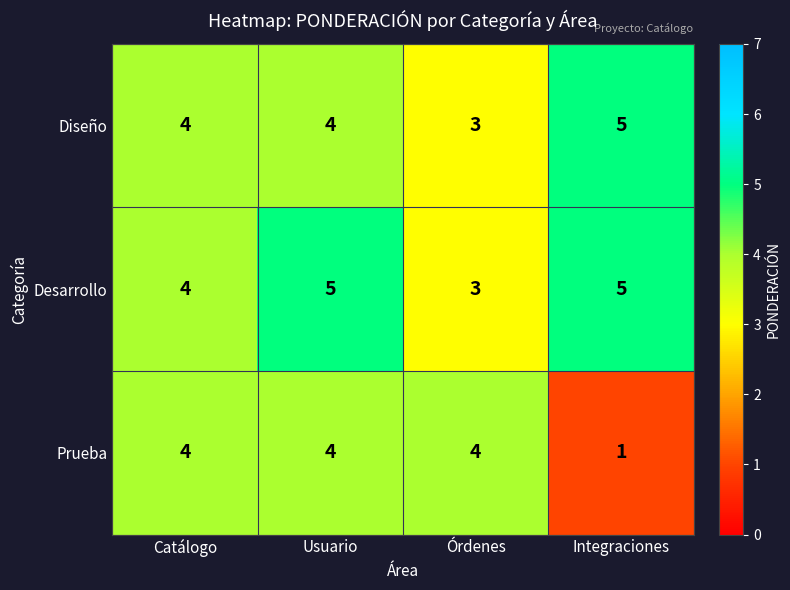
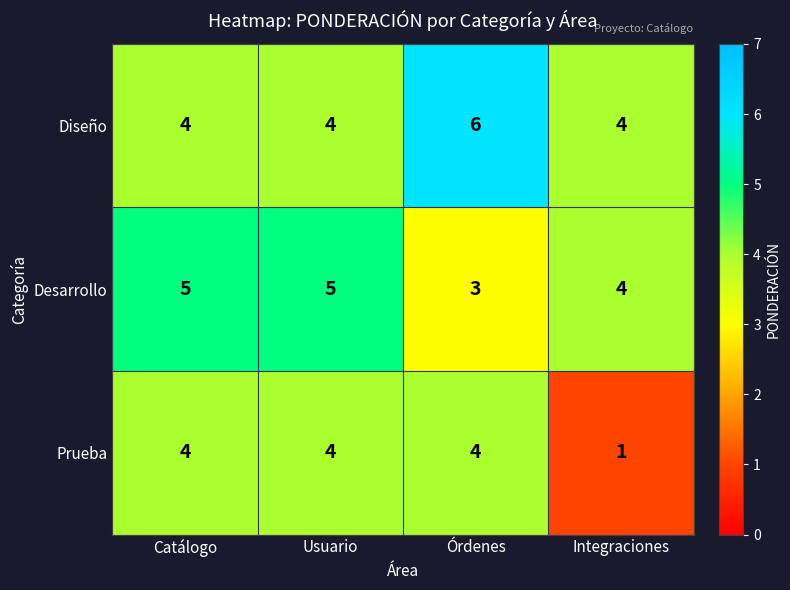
Diseño, Órdenes: 3 -> 6
Diseño, Integraciones: 5 -> 4
Desarrollo, Catálogo: 4 -> 5
Desarrollo, Integraciones: 5 -> 4
